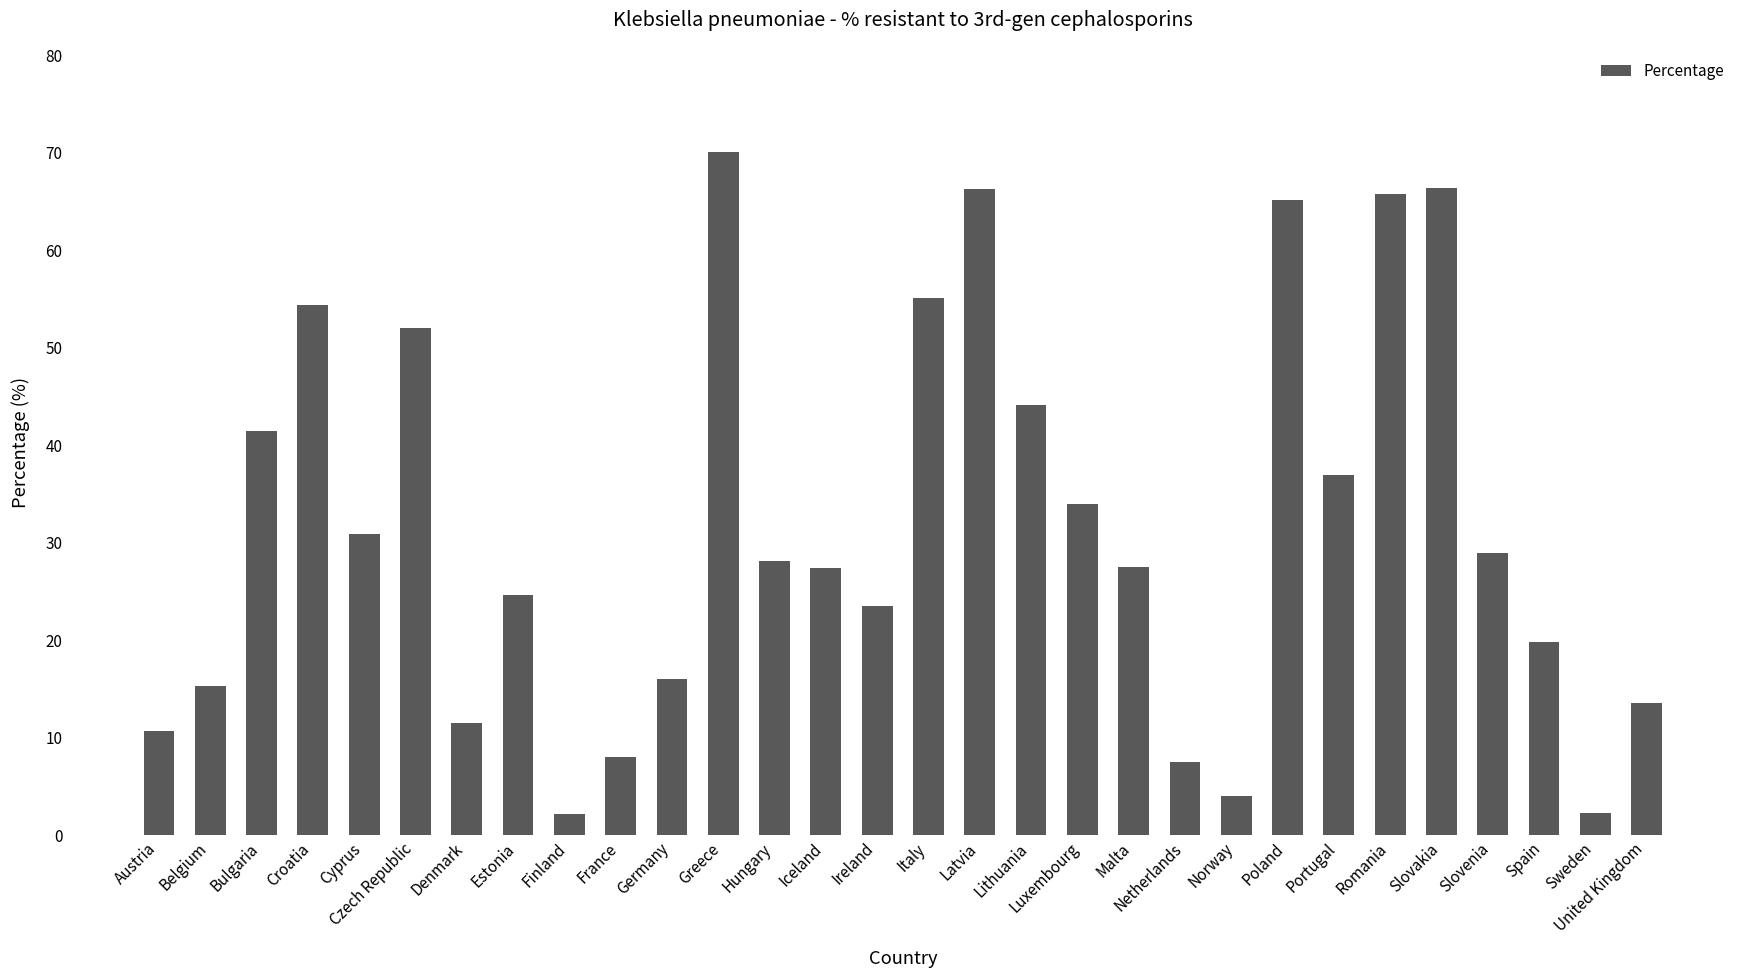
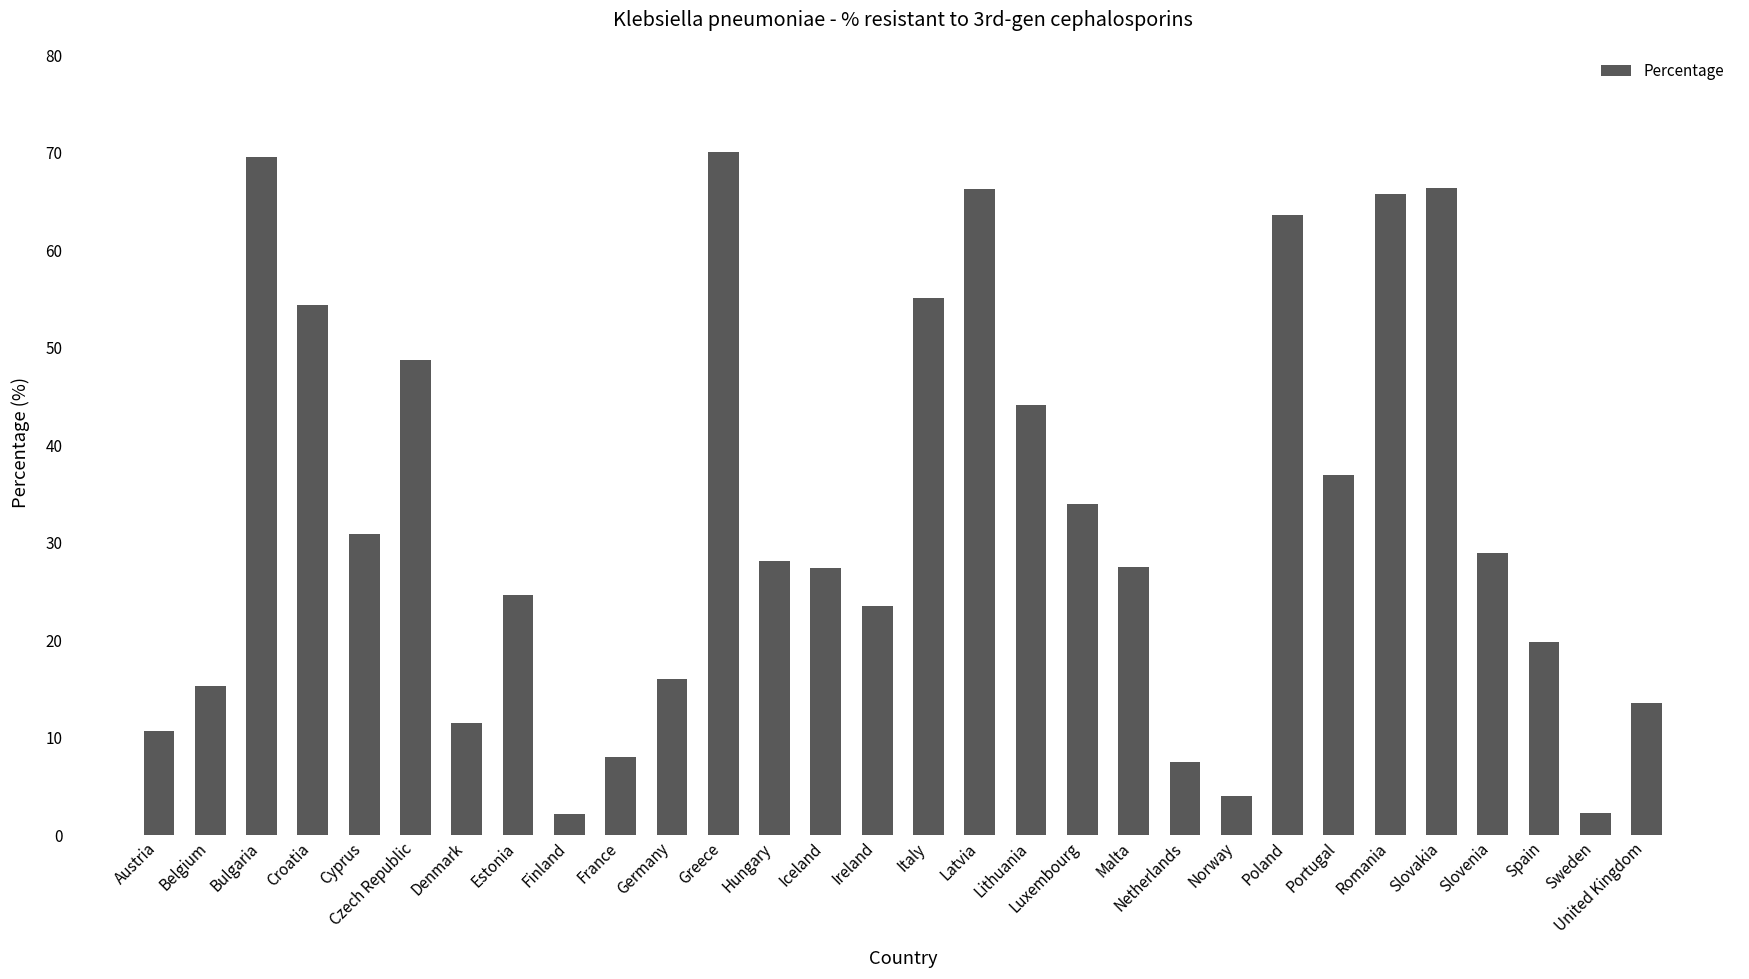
Bulgaria: 42 -> 70
Czech Republic: 52 -> 49
Poland: 65 -> 64
